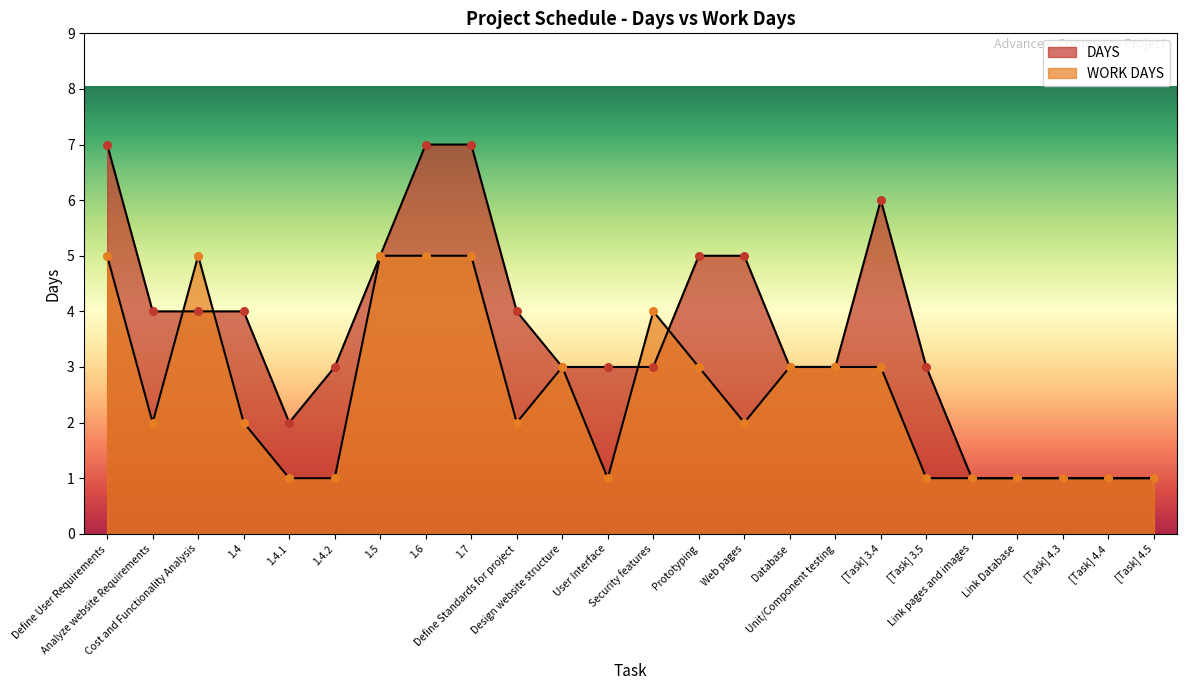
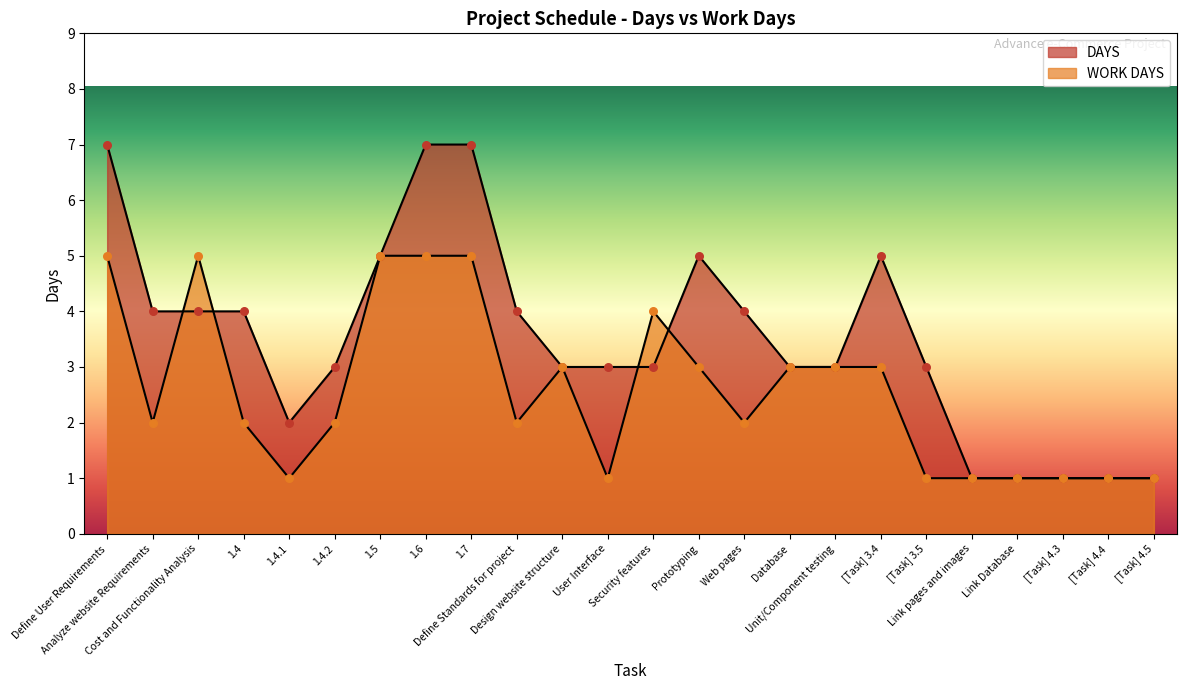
WORK DAYS, 1.4.2: 1 -> 2
DAYS, Web pages: 5 -> 4
DAYS, [Task] 3.4: 6 -> 5
